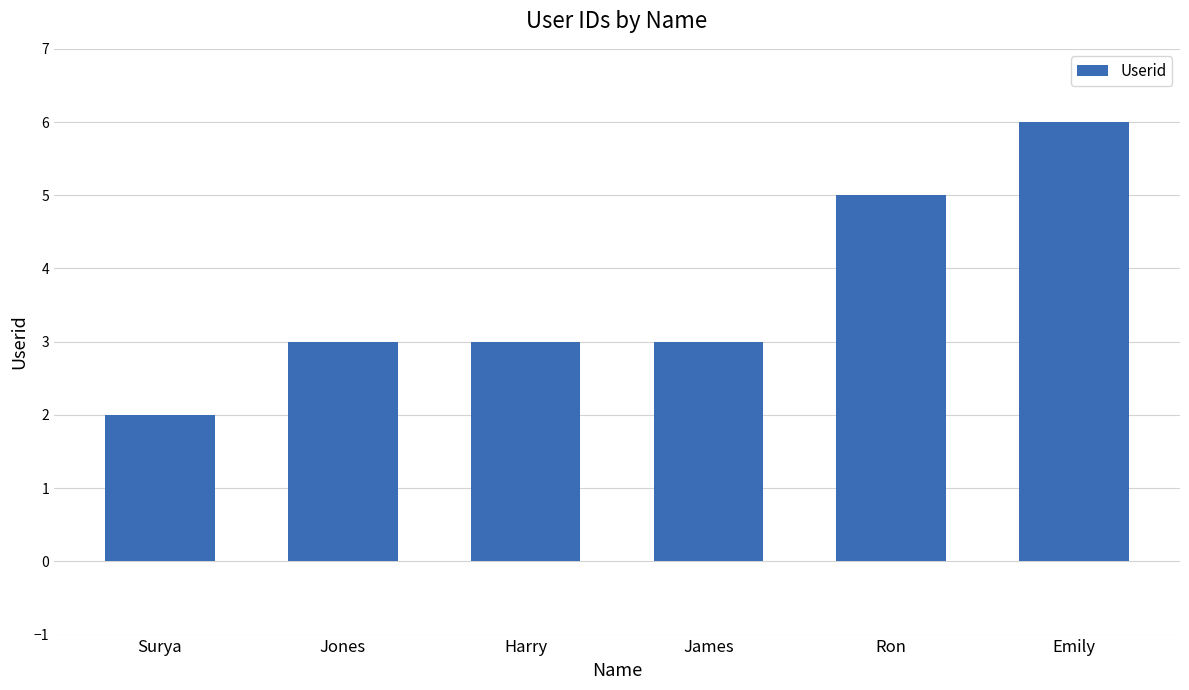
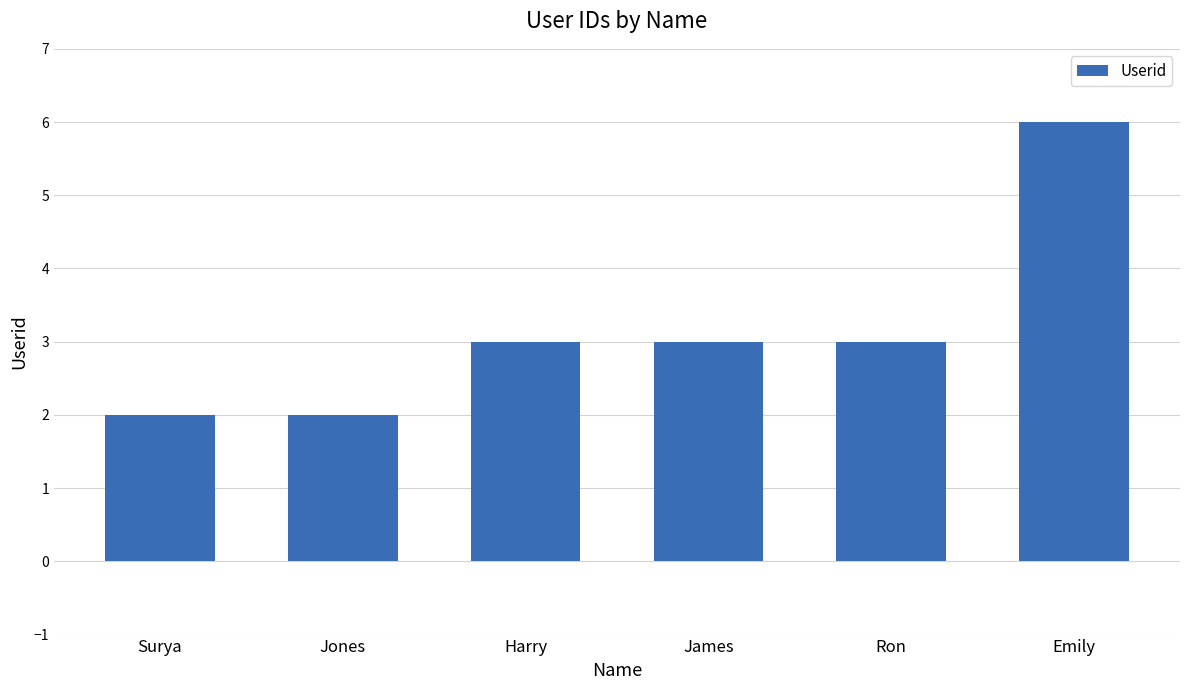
Jones: 3 -> 2
Ron: 5 -> 3
